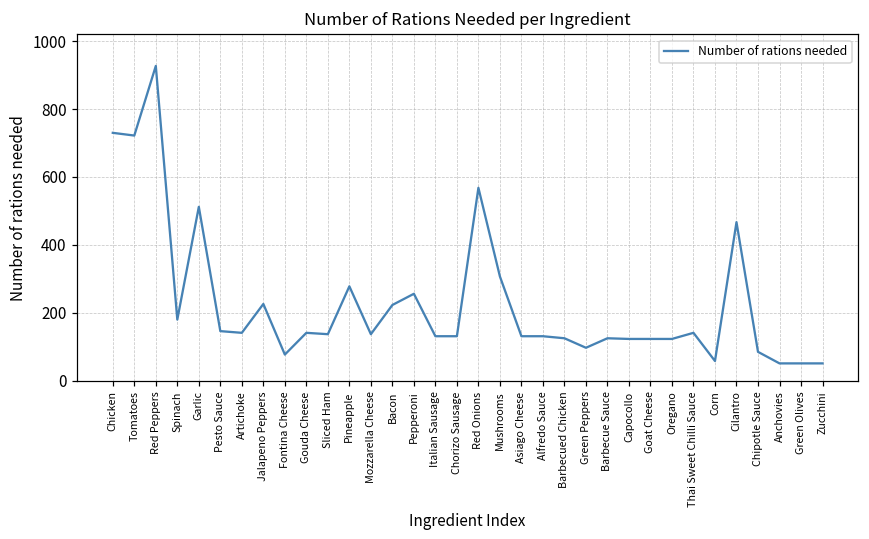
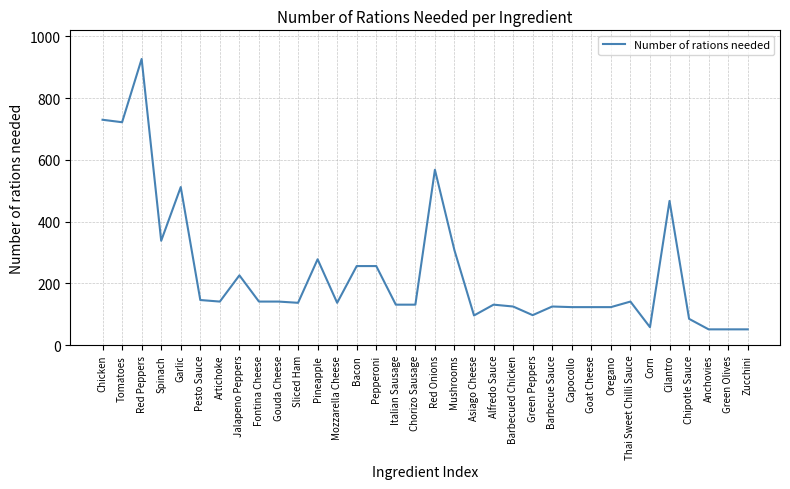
Spinach: 180 -> 340
Fontina Cheese: 80 -> 140
Bacon: 220 -> 260
Asiago Cheese: 130 -> 100
